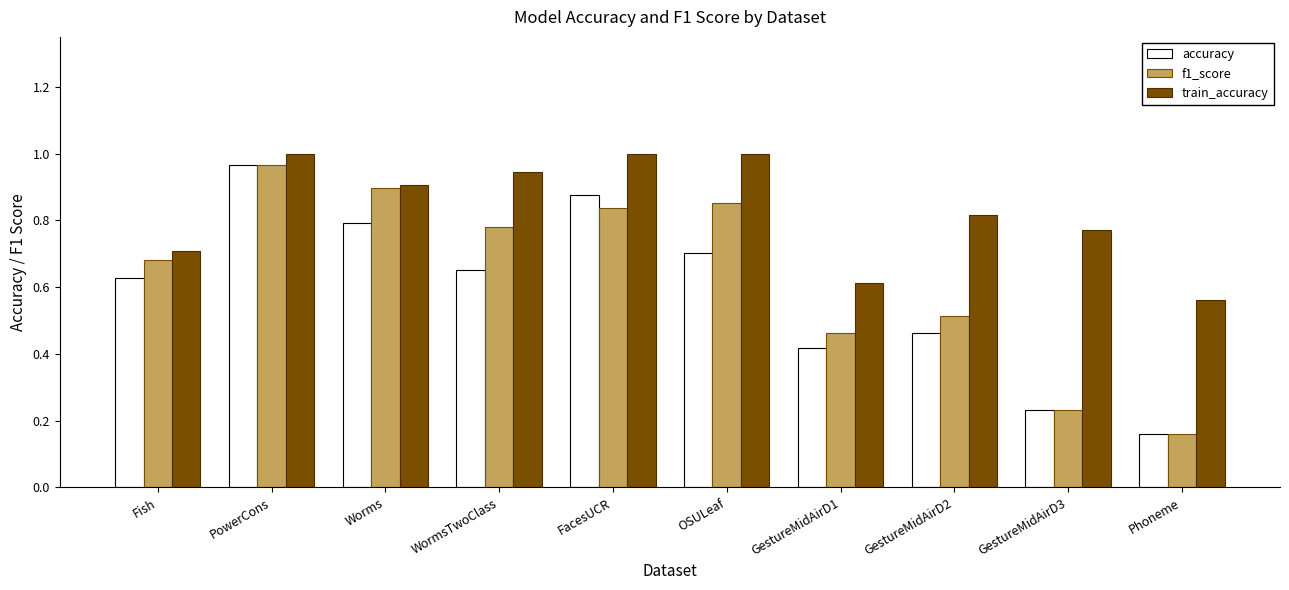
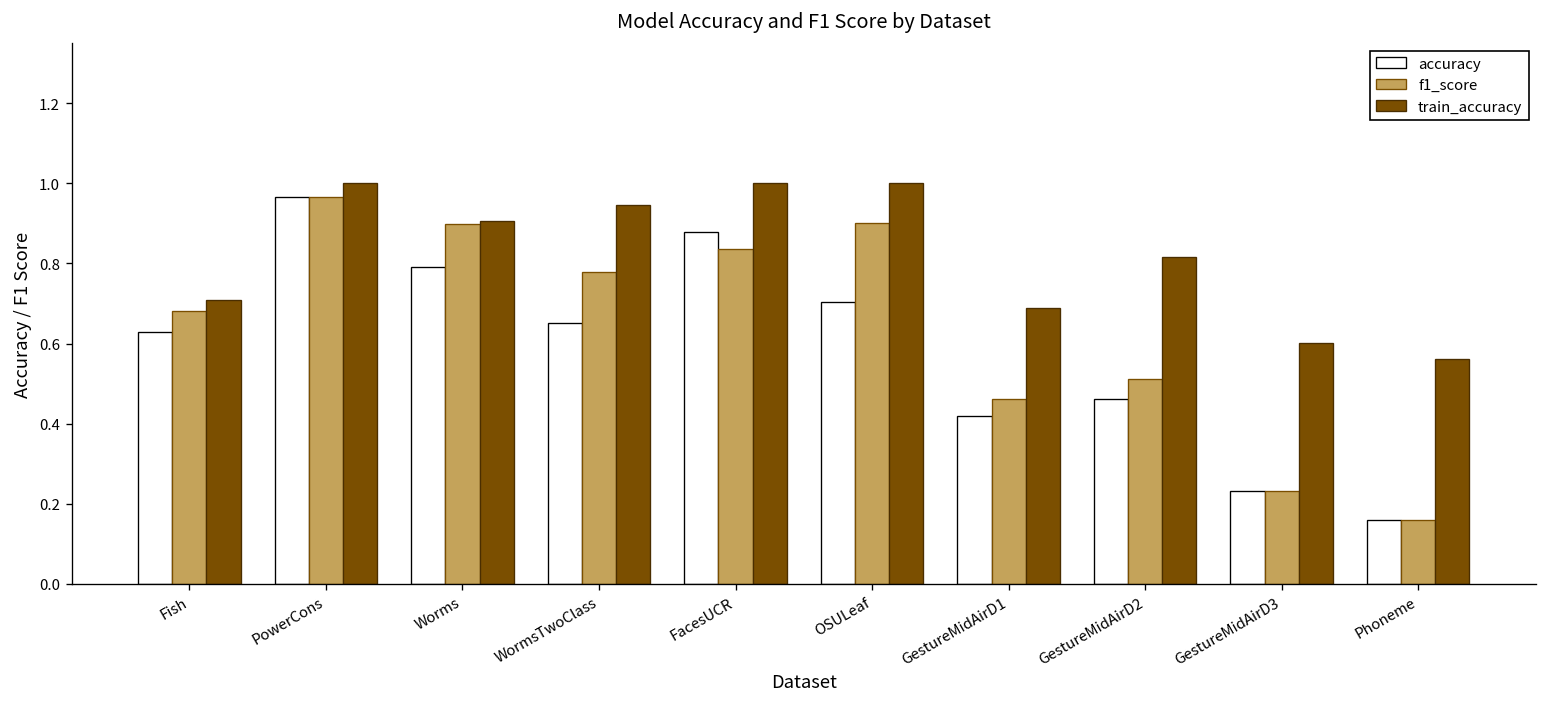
f1_score, OSULeaf: 0.85 -> 0.90
train_accuracy, GestureMidAirD1: 0.61 -> 0.69
train_accuracy, GestureMidAirD3: 0.77 -> 0.60
